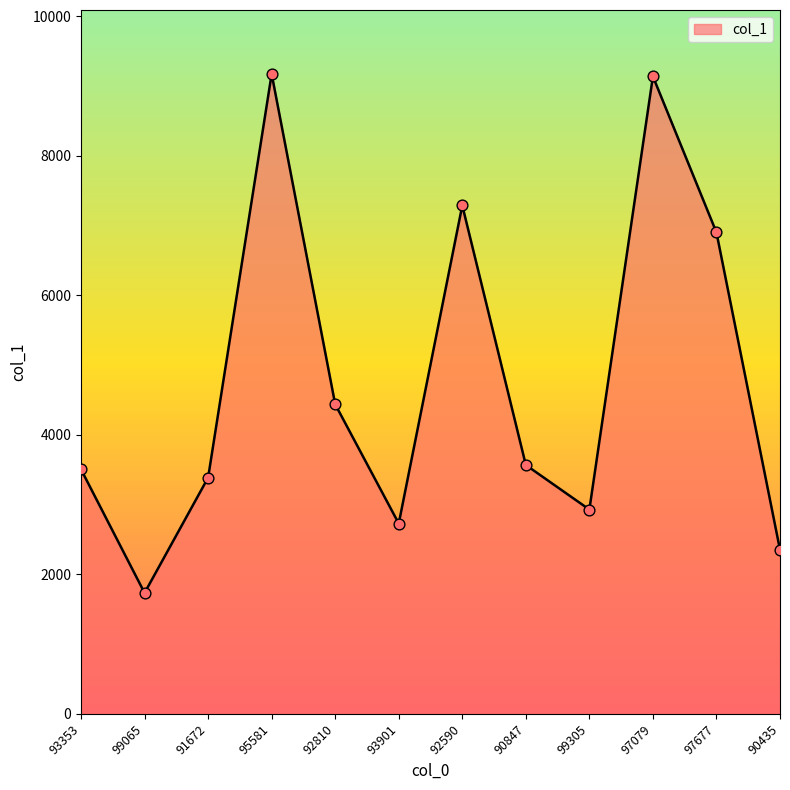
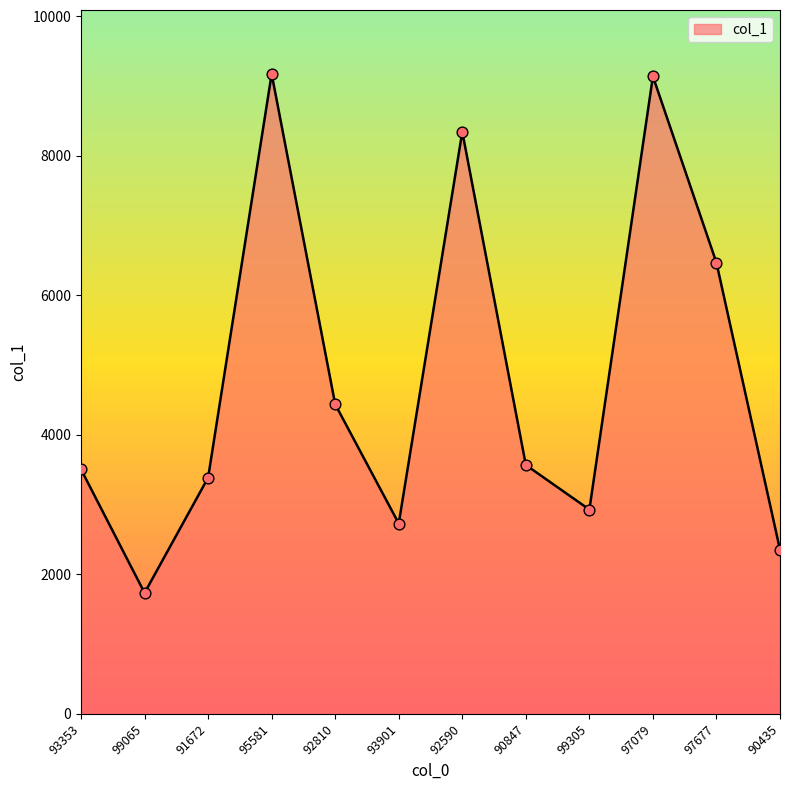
92590: 7300 -> 8300
97677: 6900 -> 6500
